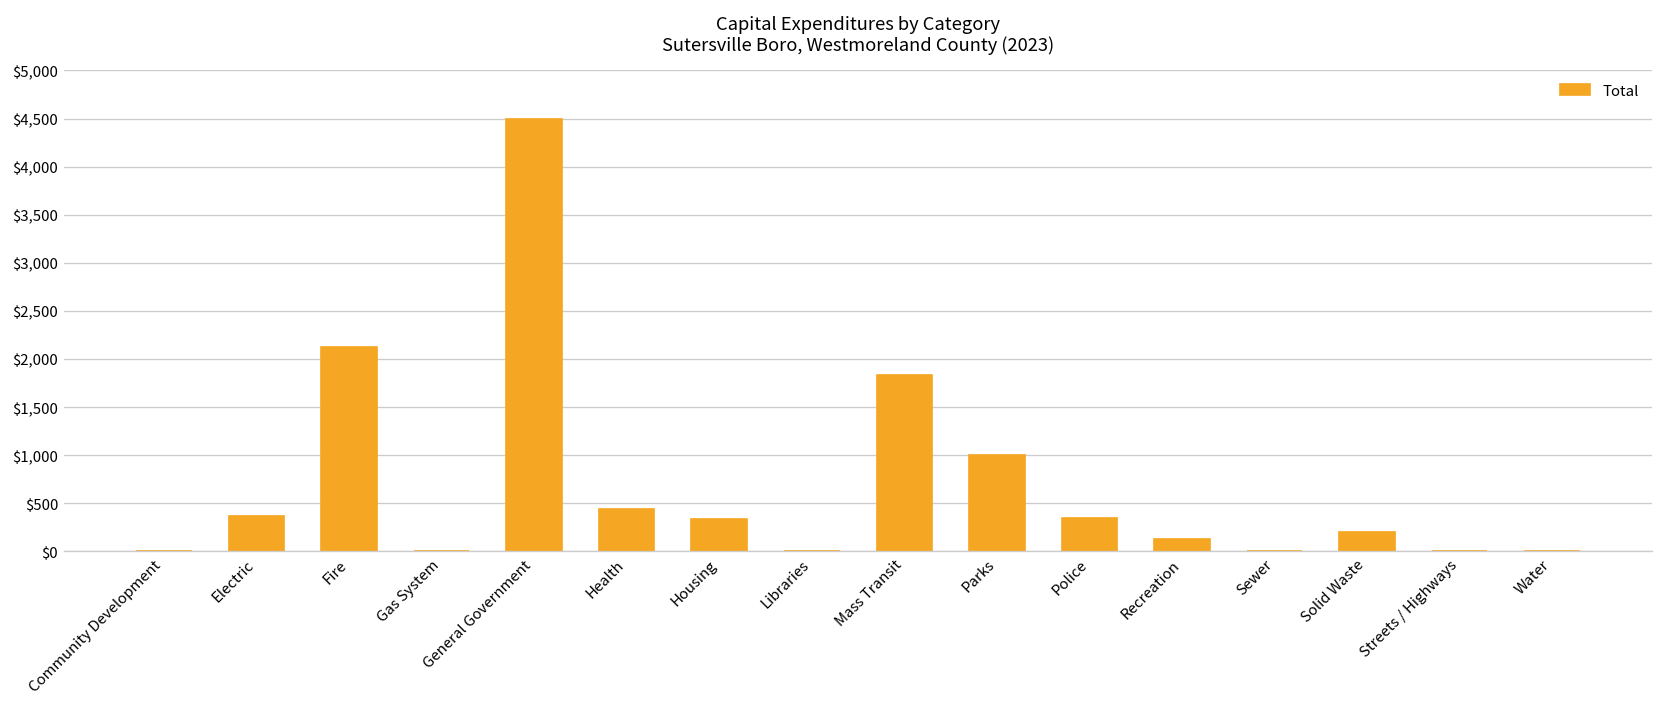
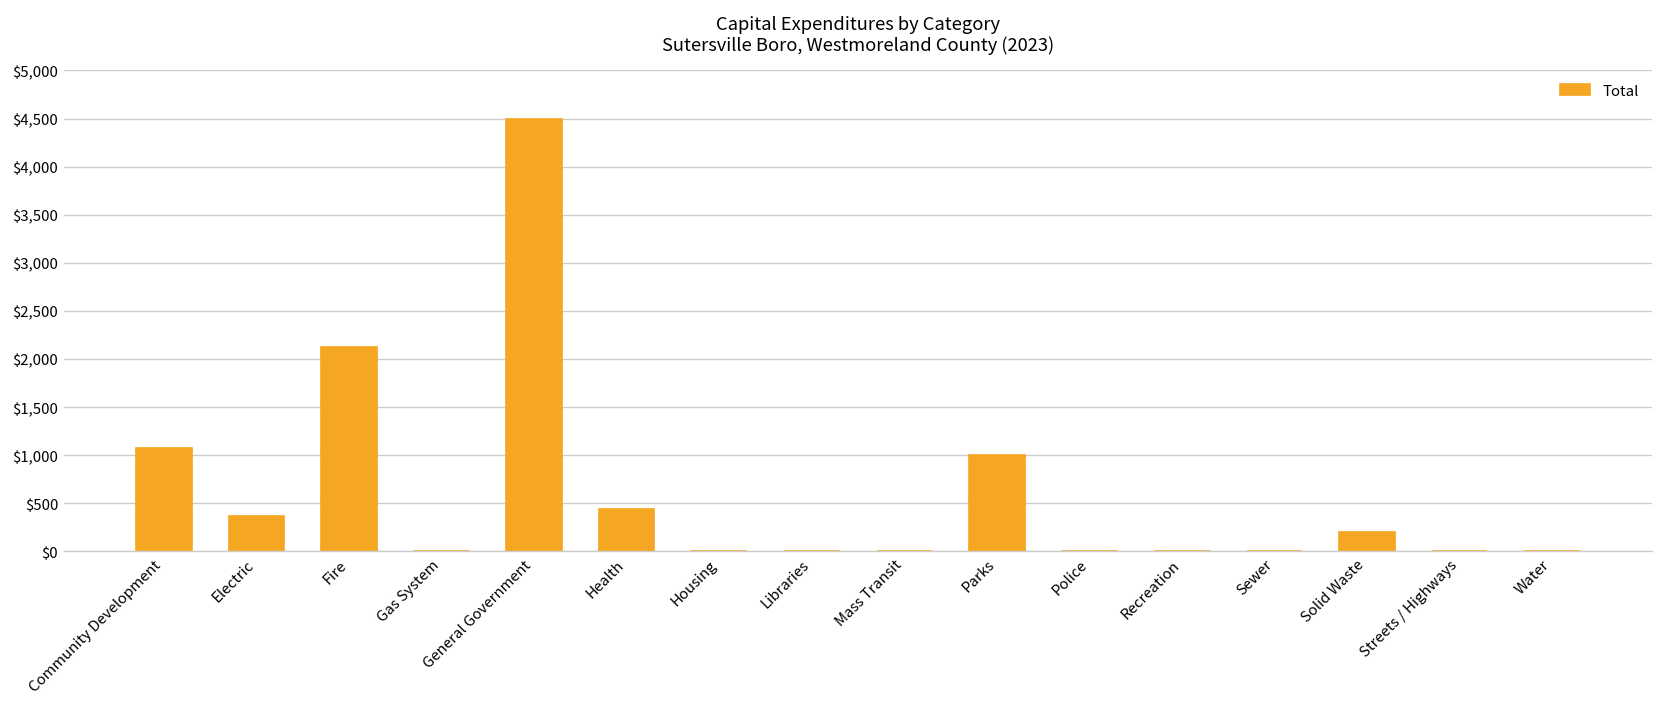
Community Development: $0 -> $1,100
Housing: $300 -> $0
Mass Transit: $1,800 -> $0
Police: $300 -> $0
Recreation: $100 -> $0
